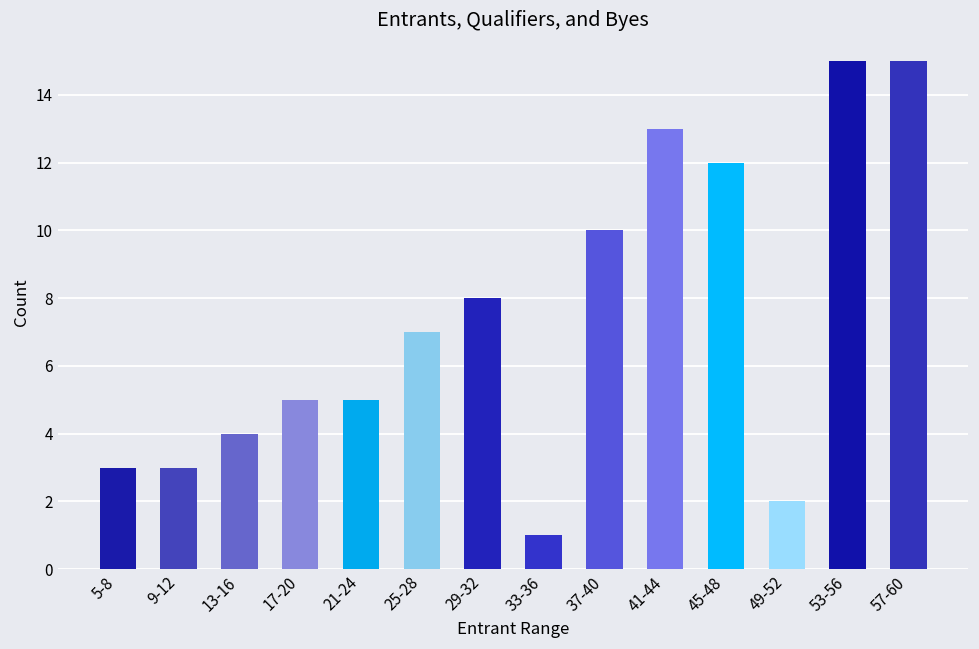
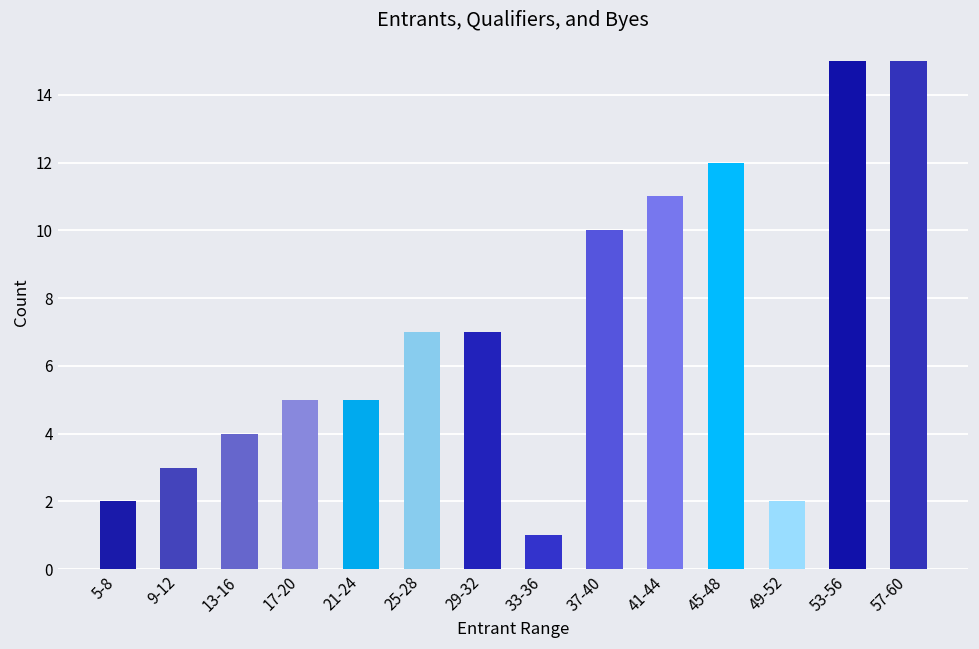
5-8: 3 -> 2
29-32: 8 -> 7
41-44: 13 -> 11
